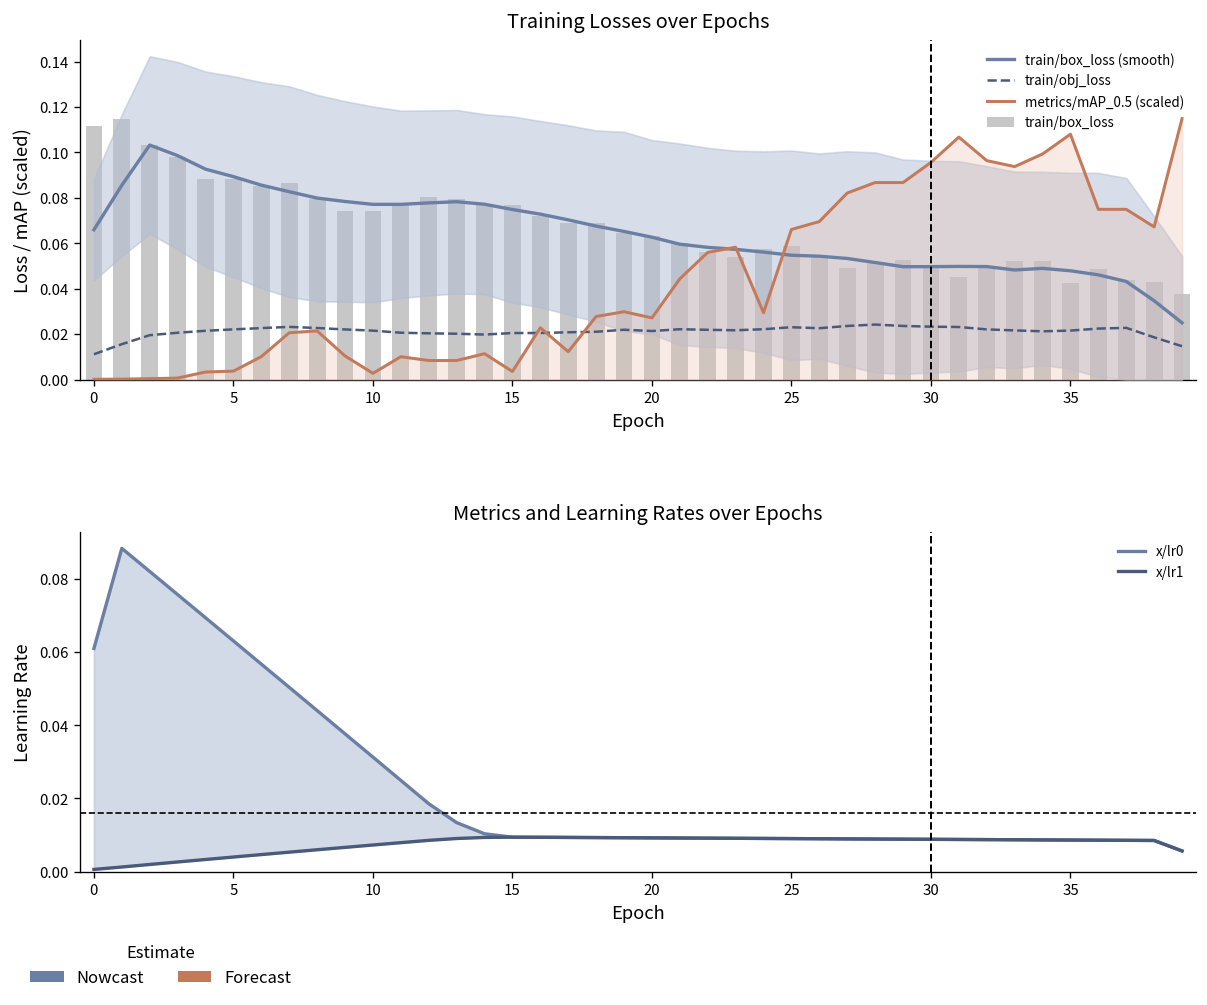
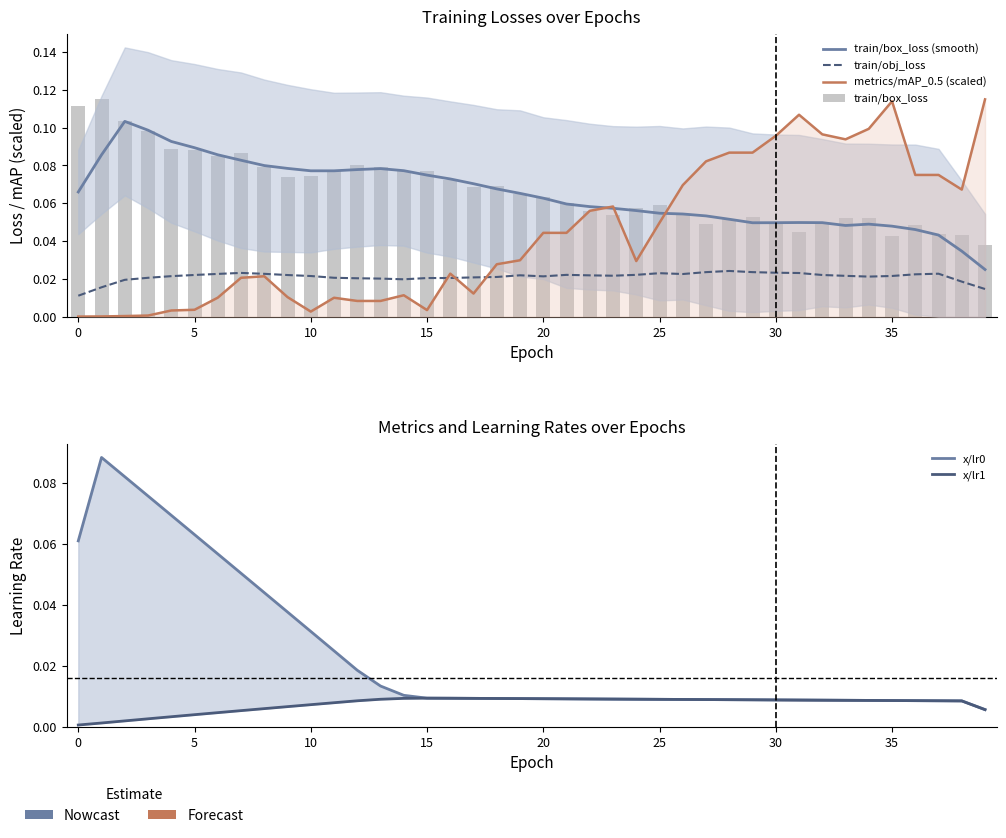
Training Losses over Epochs, metrics/mAP_0.5 (scaled), 20: 0.027 -> 0.044
Training Losses over Epochs, metrics/mAP_0.5 (scaled), 25: 0.066 -> 0.050
Training Losses over Epochs, metrics/mAP_0.5 (scaled), 35: 0.108 -> 0.114
